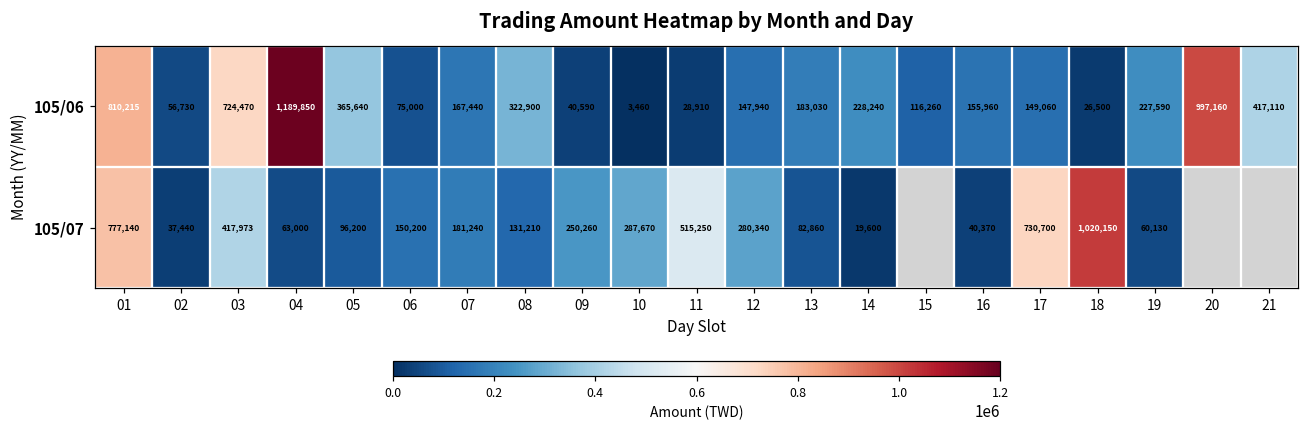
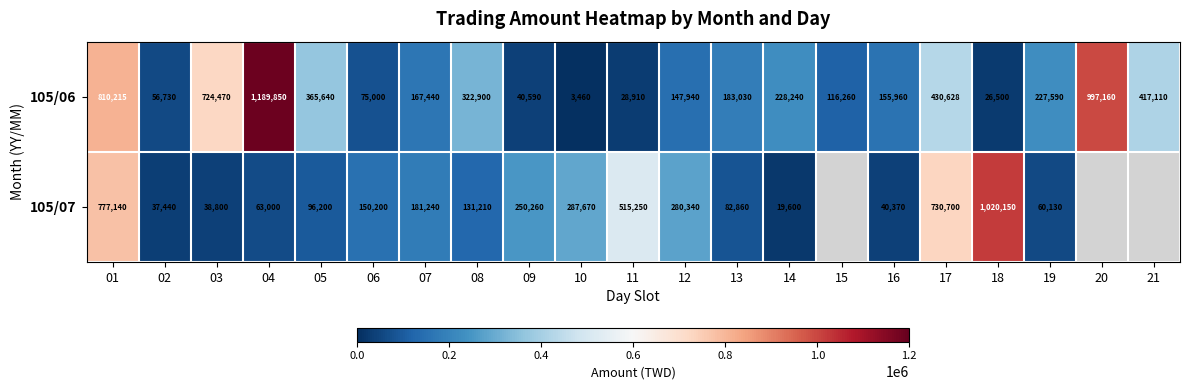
105/06, 17: 149,060 -> 430,628
105/07, 03: 417,973 -> 38,800
